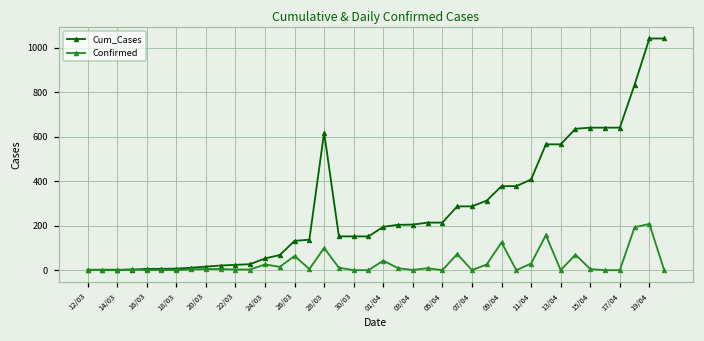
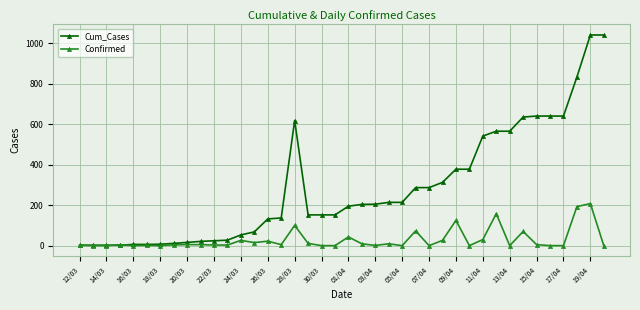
Confirmed, 26/03: 60 -> 20
Cum_Cases, 11/04: 410 -> 540
